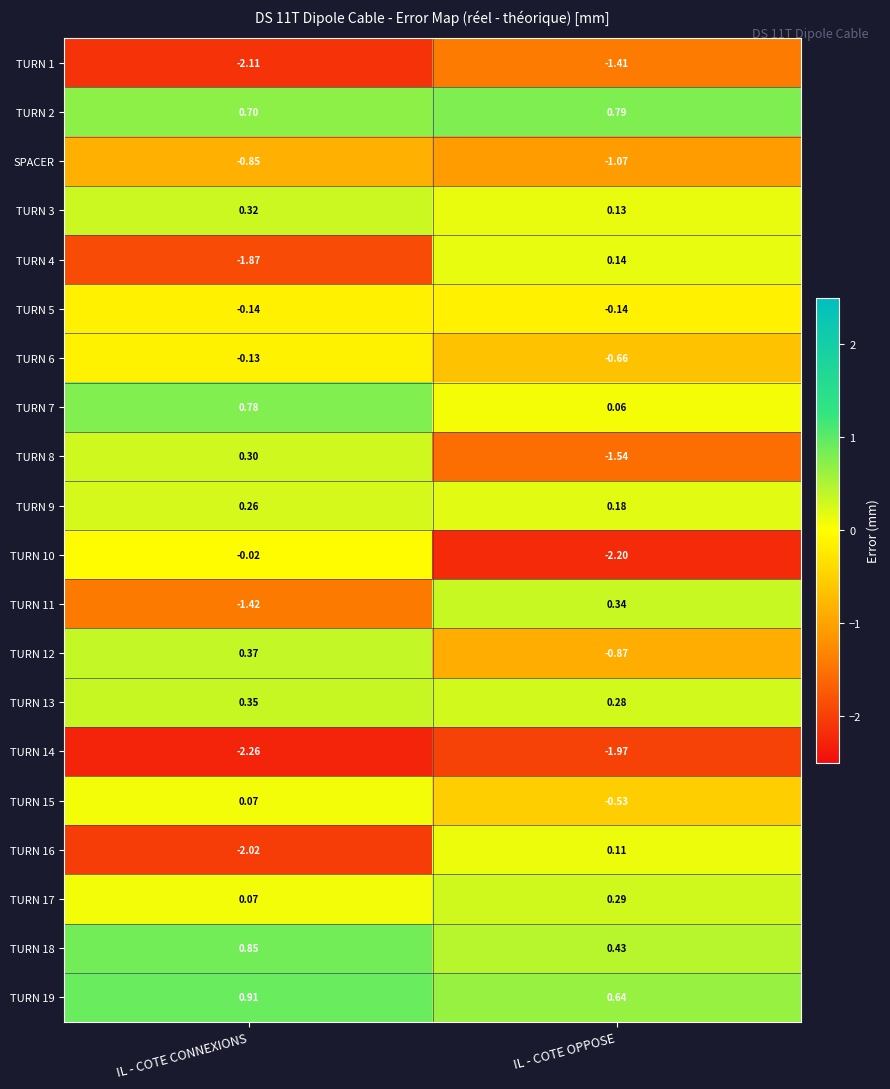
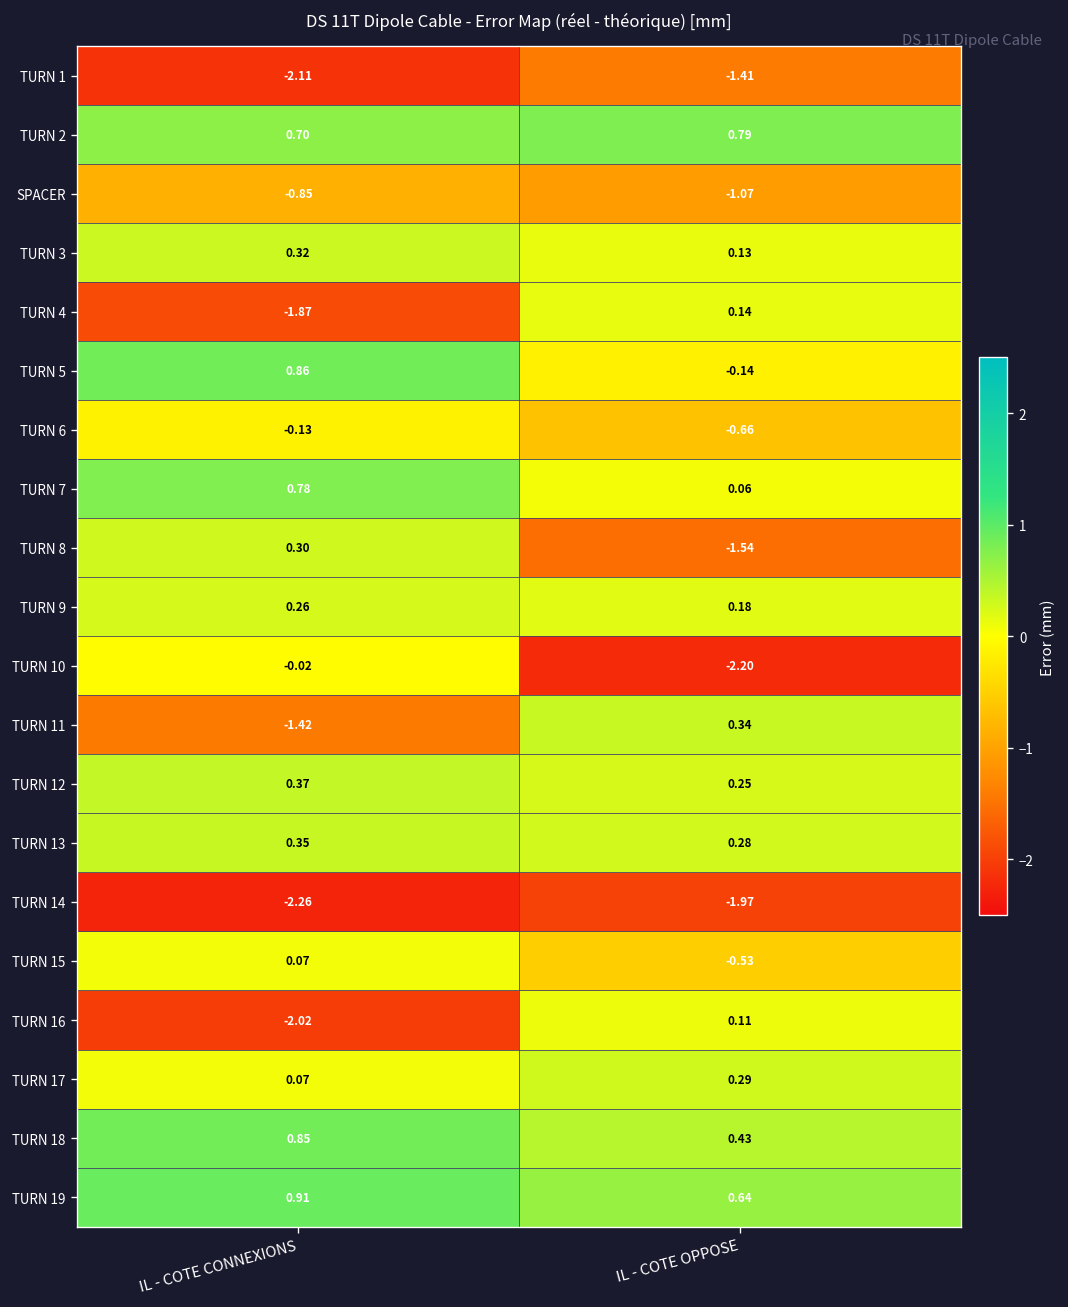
TURN 5, IL - COTE CONNEXIONS: -0.14 -> 0.86
TURN 12, IL - COTE OPPOSE: -0.87 -> 0.25
